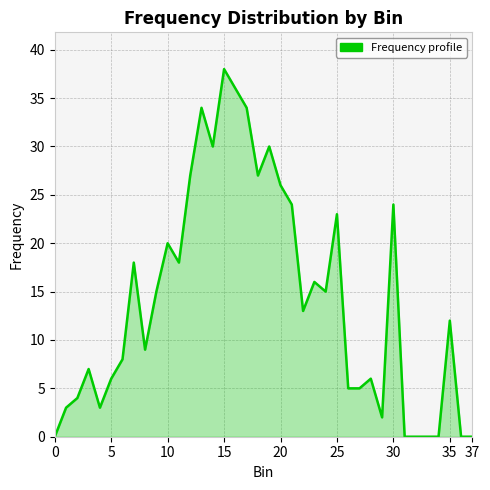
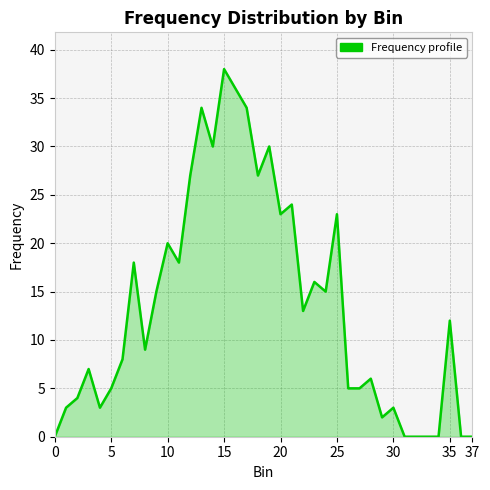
5: 6 -> 5
20: 26 -> 23
30: 24 -> 3
